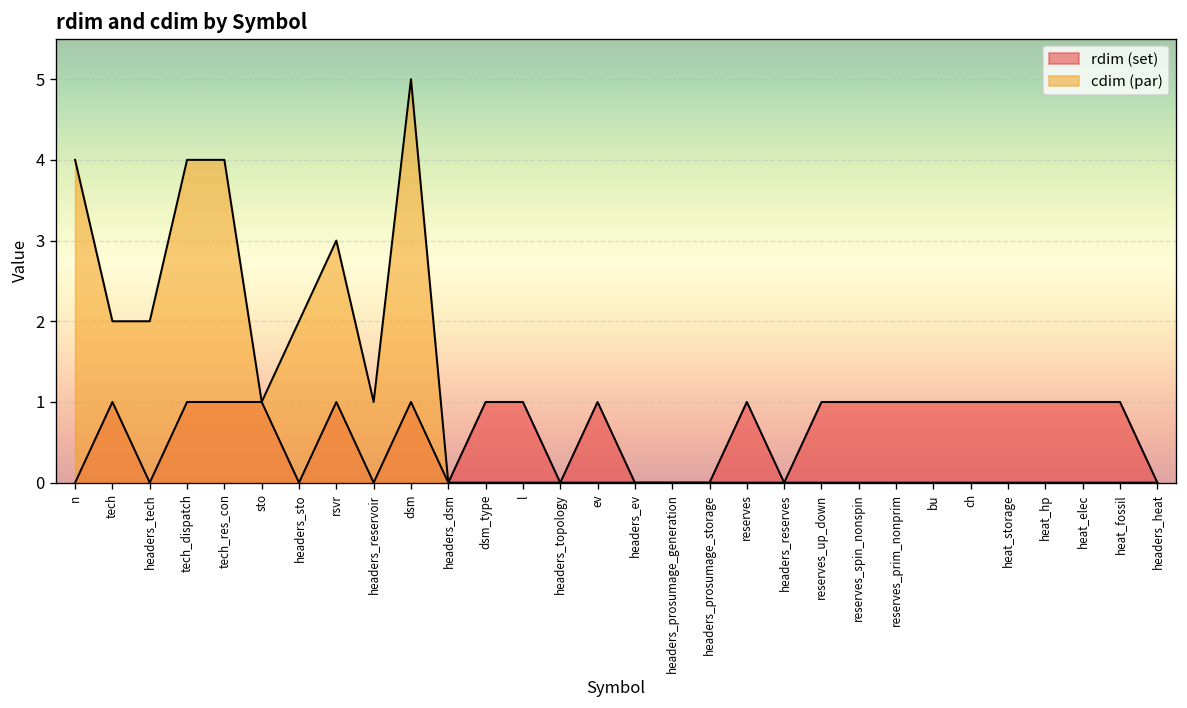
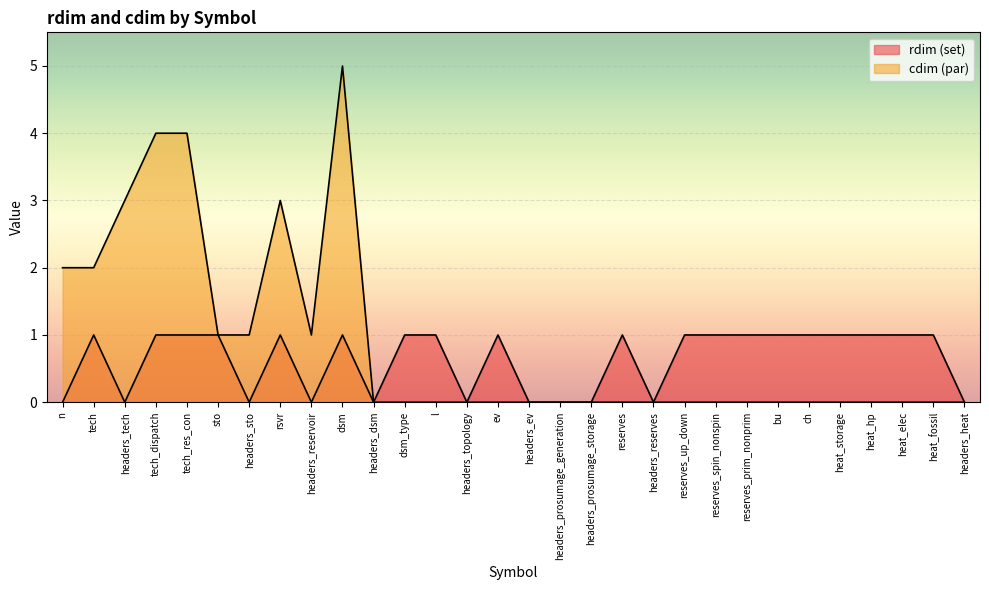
cdim (par), n: 4 -> 2
cdim (par), headers_tech: 2 -> 3
cdim (par), headers_sto: 2 -> 1
